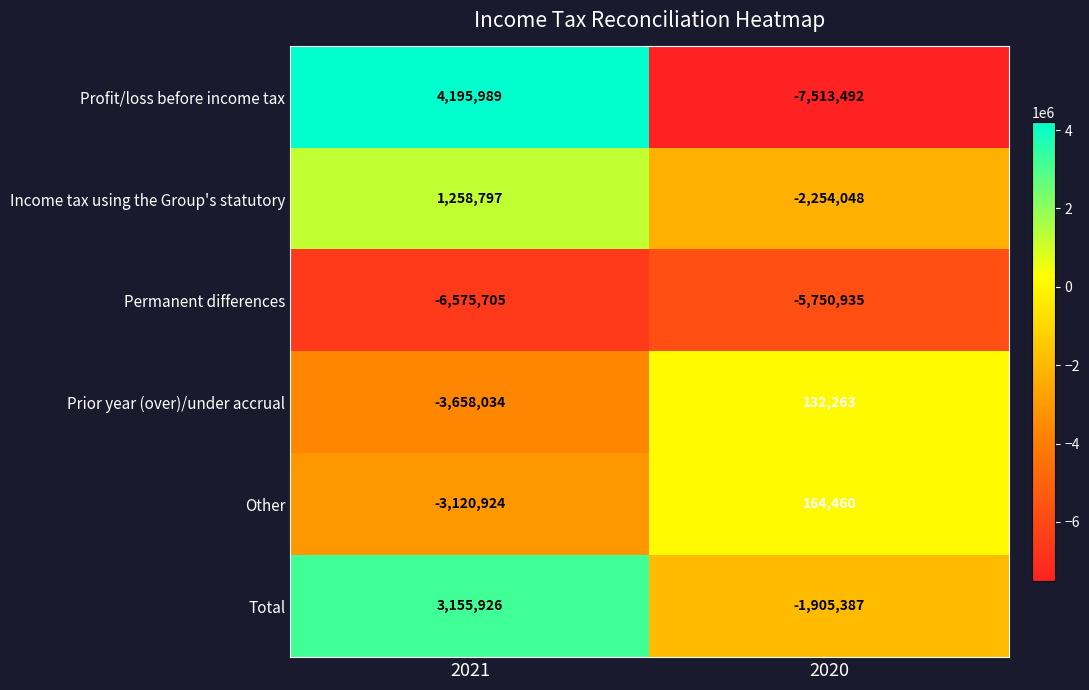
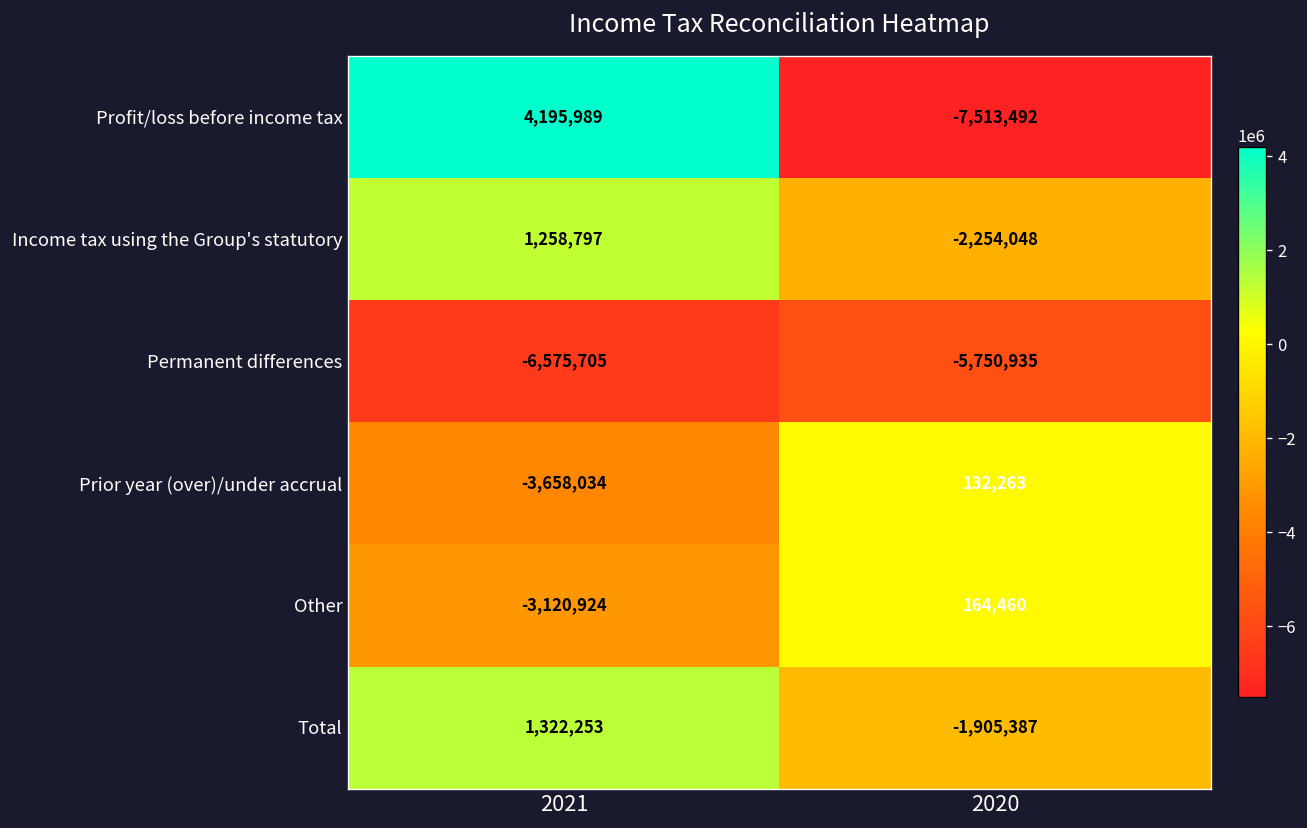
Total, 2021: 3,155,926 -> 1,322,253
